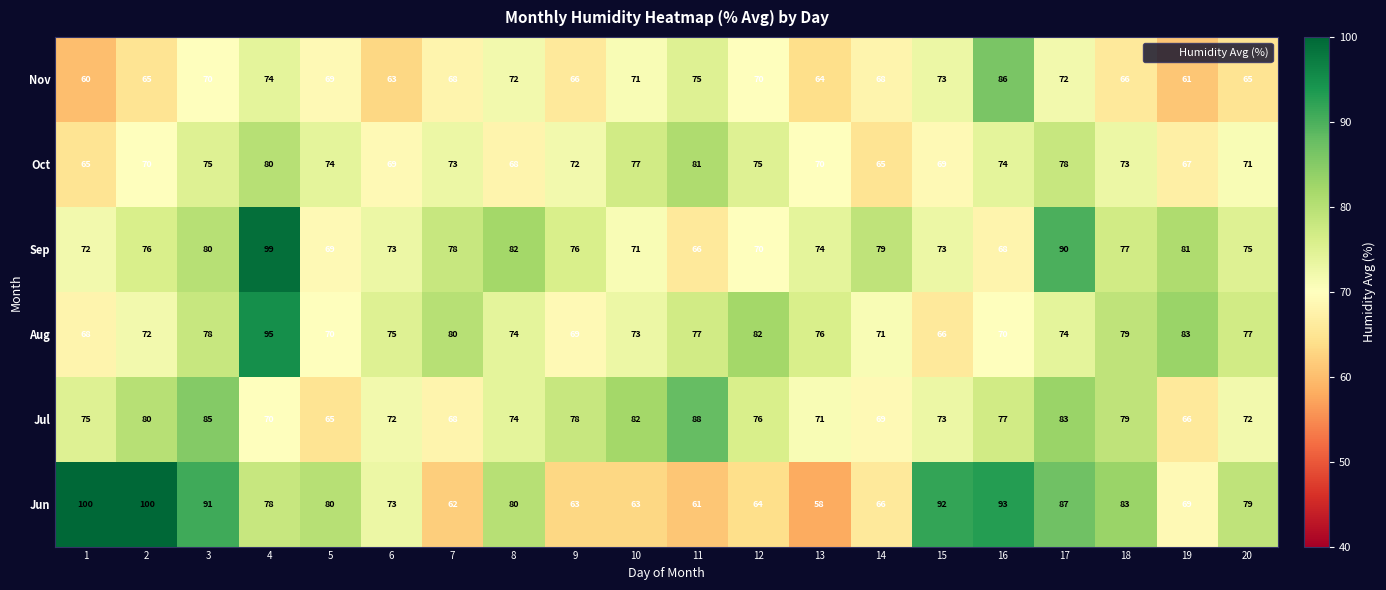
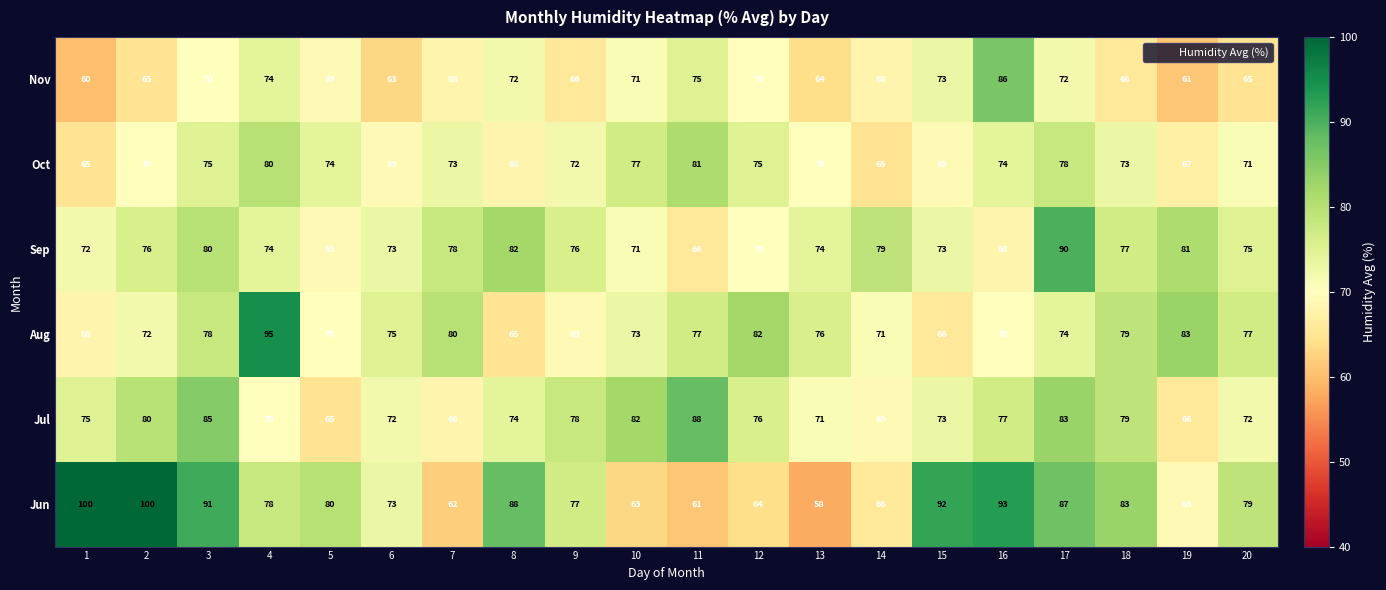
Sep, 4: 99 -> 74
Aug, 8: 74 -> 65
Jun, 8: 80 -> 88
Jun, 9: 63 -> 77
